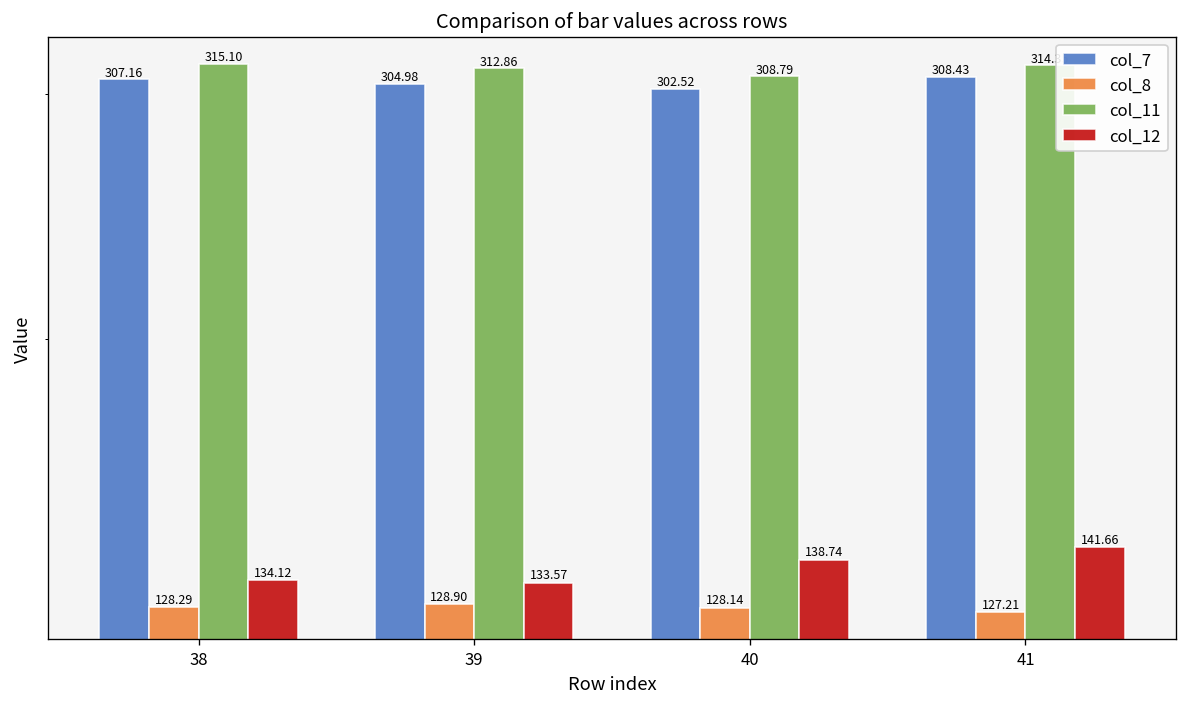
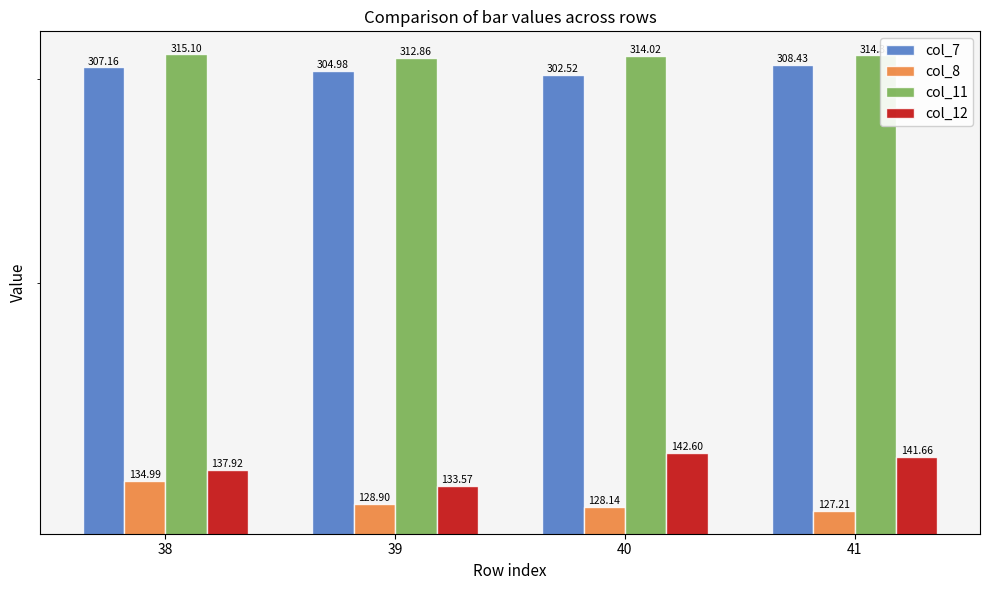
col_8, 38: 128.29 -> 134.99
col_12, 38: 134.12 -> 137.92
col_11, 40: 308.79 -> 314.02
col_12, 40: 138.74 -> 142.60
